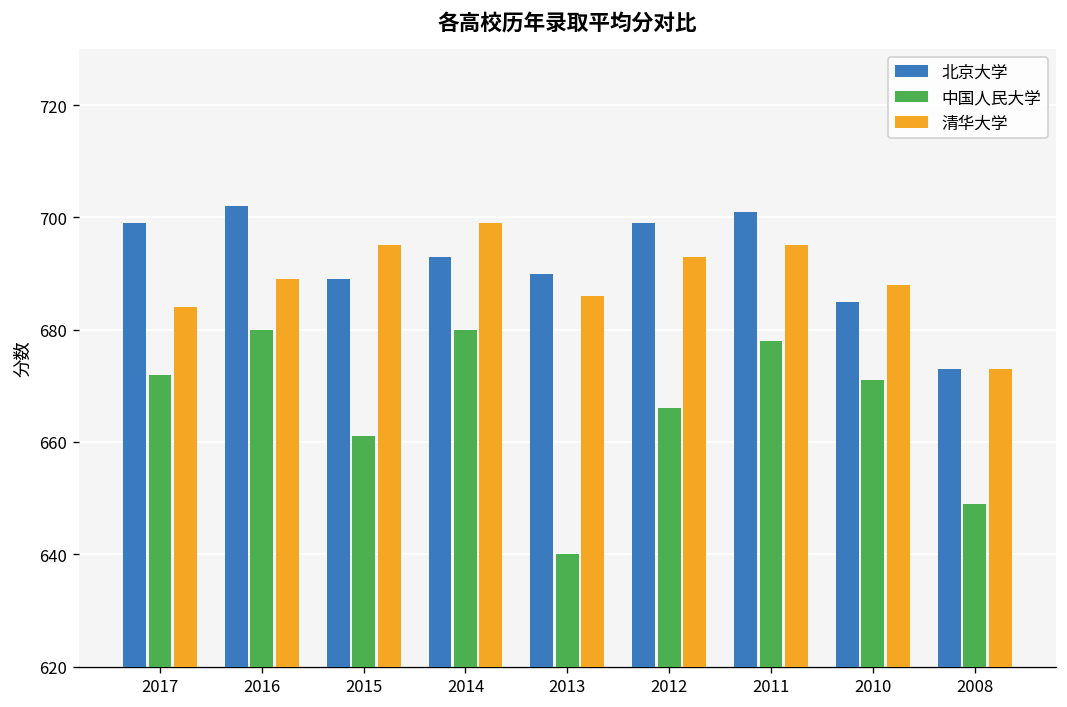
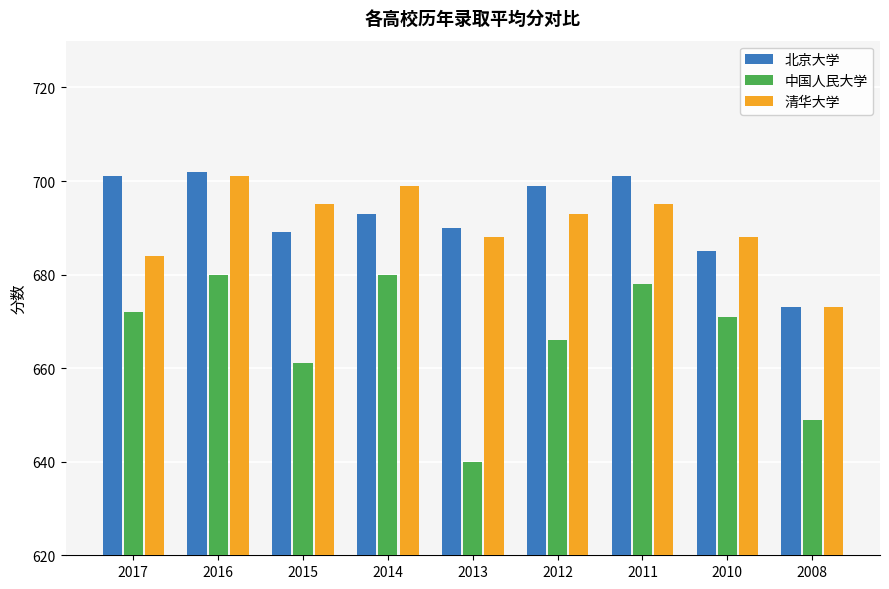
北京大学, 2017: 699 -> 701
清华大学, 2016: 689 -> 701
清华大学, 2013: 686 -> 688
